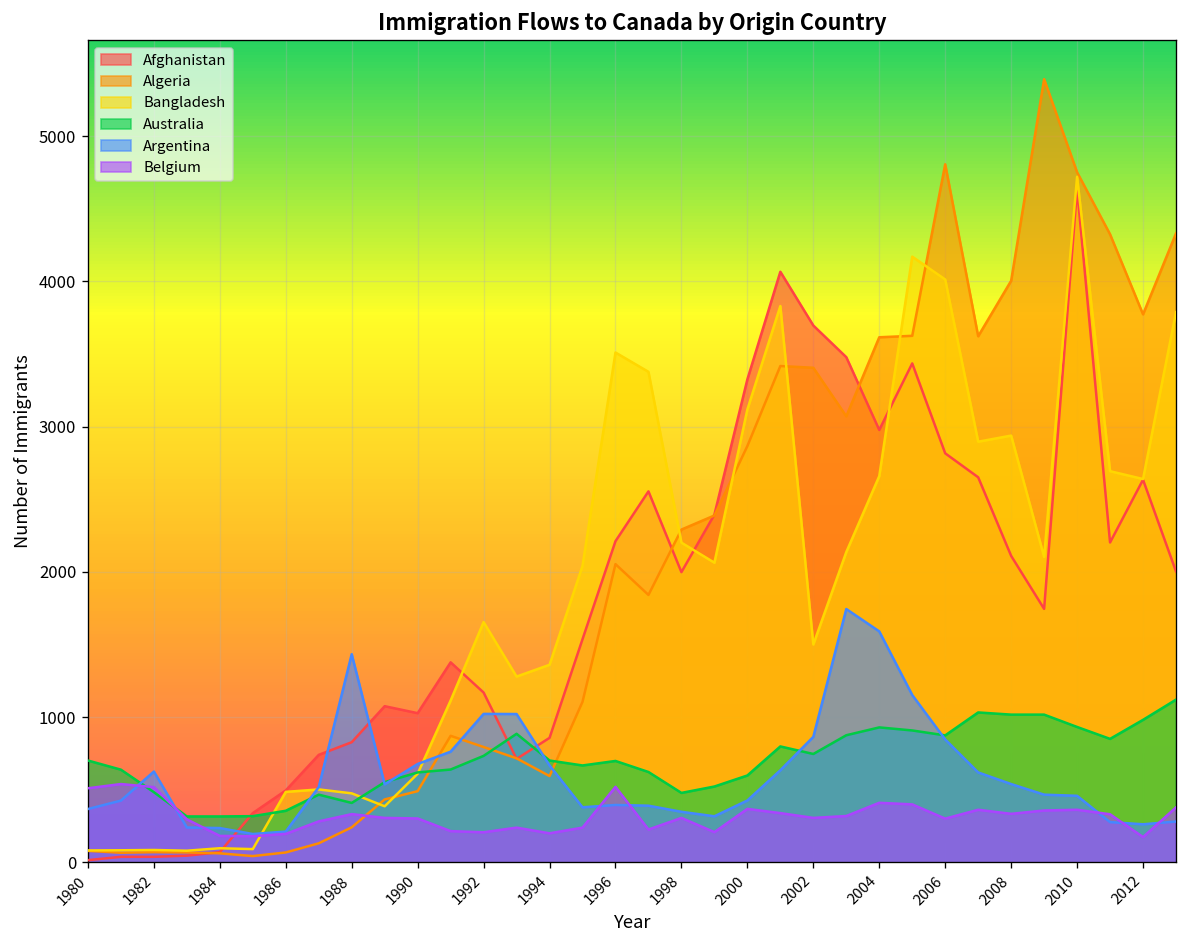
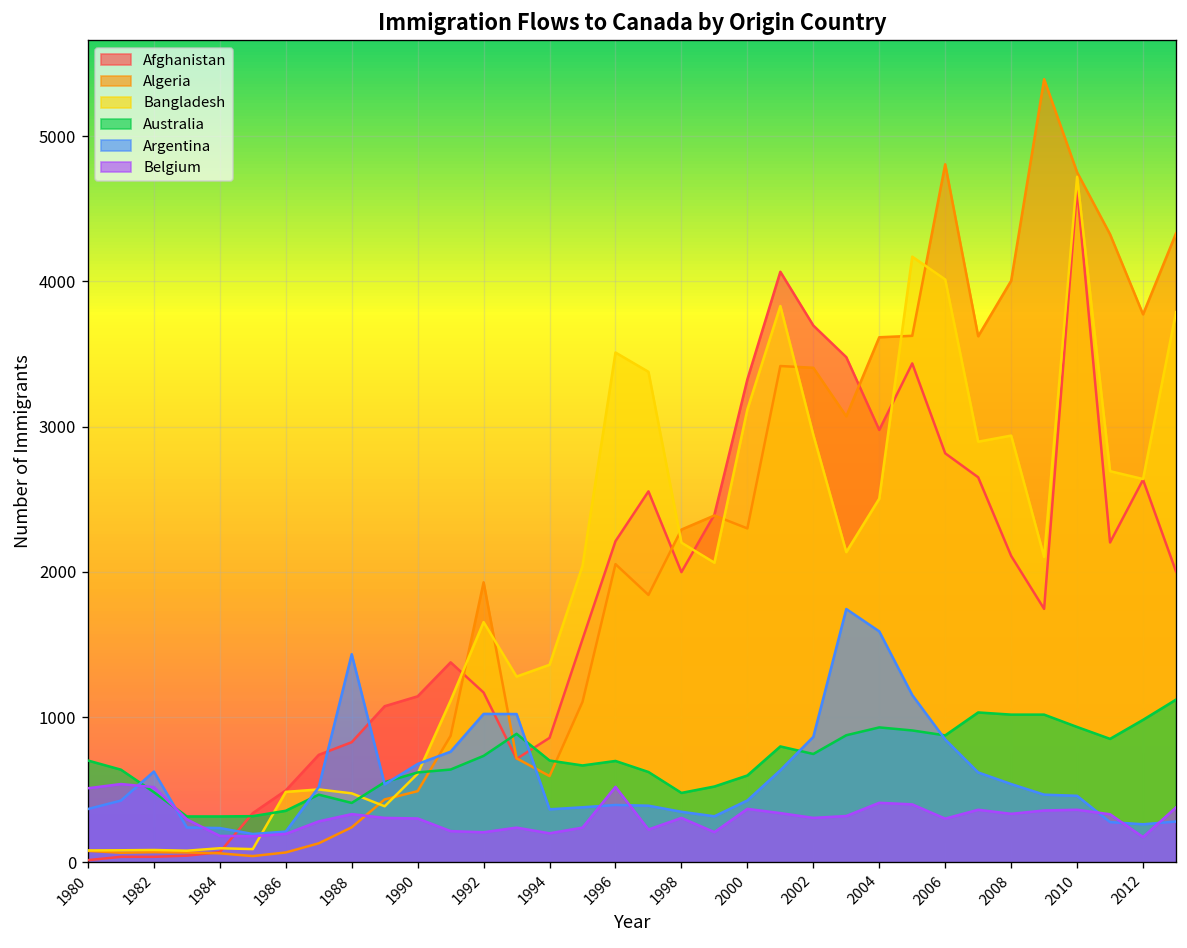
Afghanistan, 1990: 1030 -> 1140
Algeria, 1992: 800 -> 1930
Argentina, 1994: 670 -> 370
Algeria, 2000: 2870 -> 2300
Bangladesh, 2002: 1500 -> 2940
Bangladesh, 2004: 2660 -> 2510
